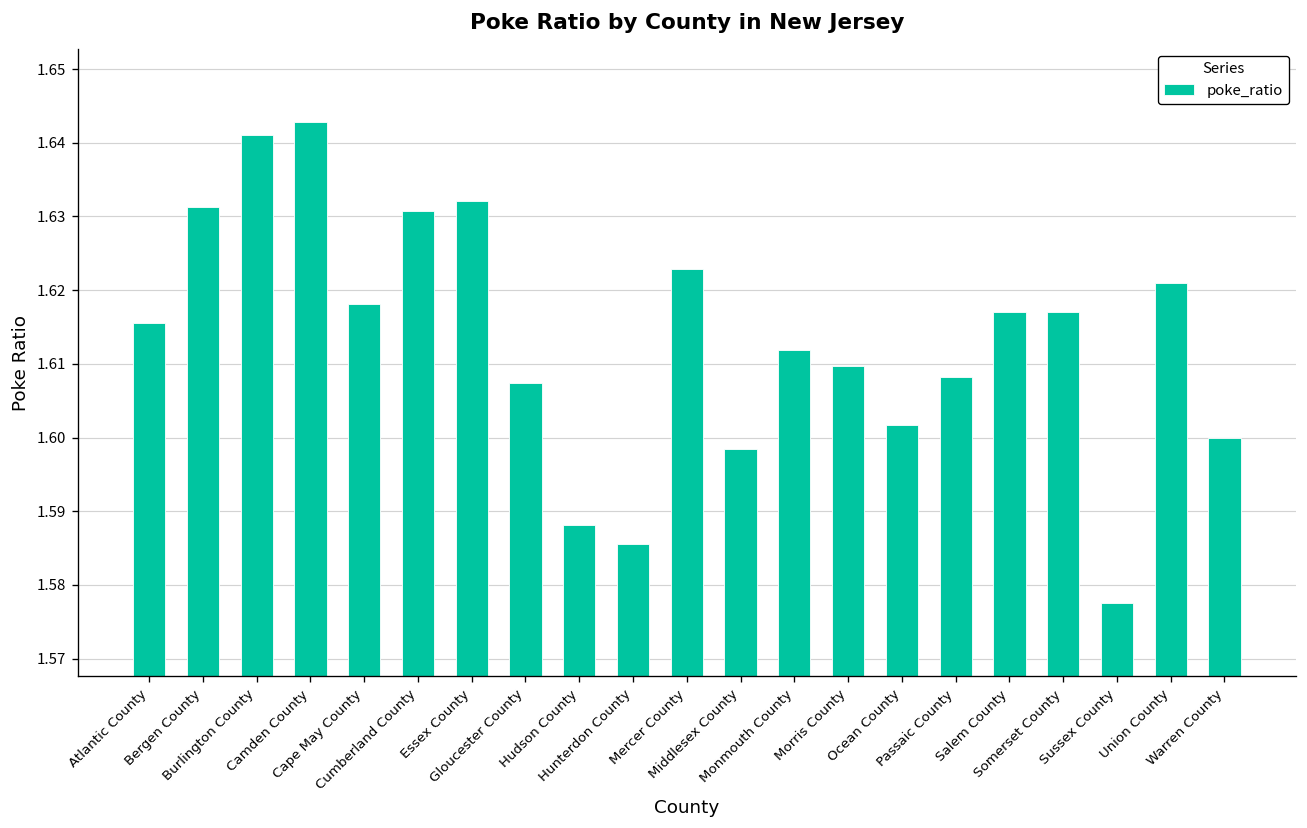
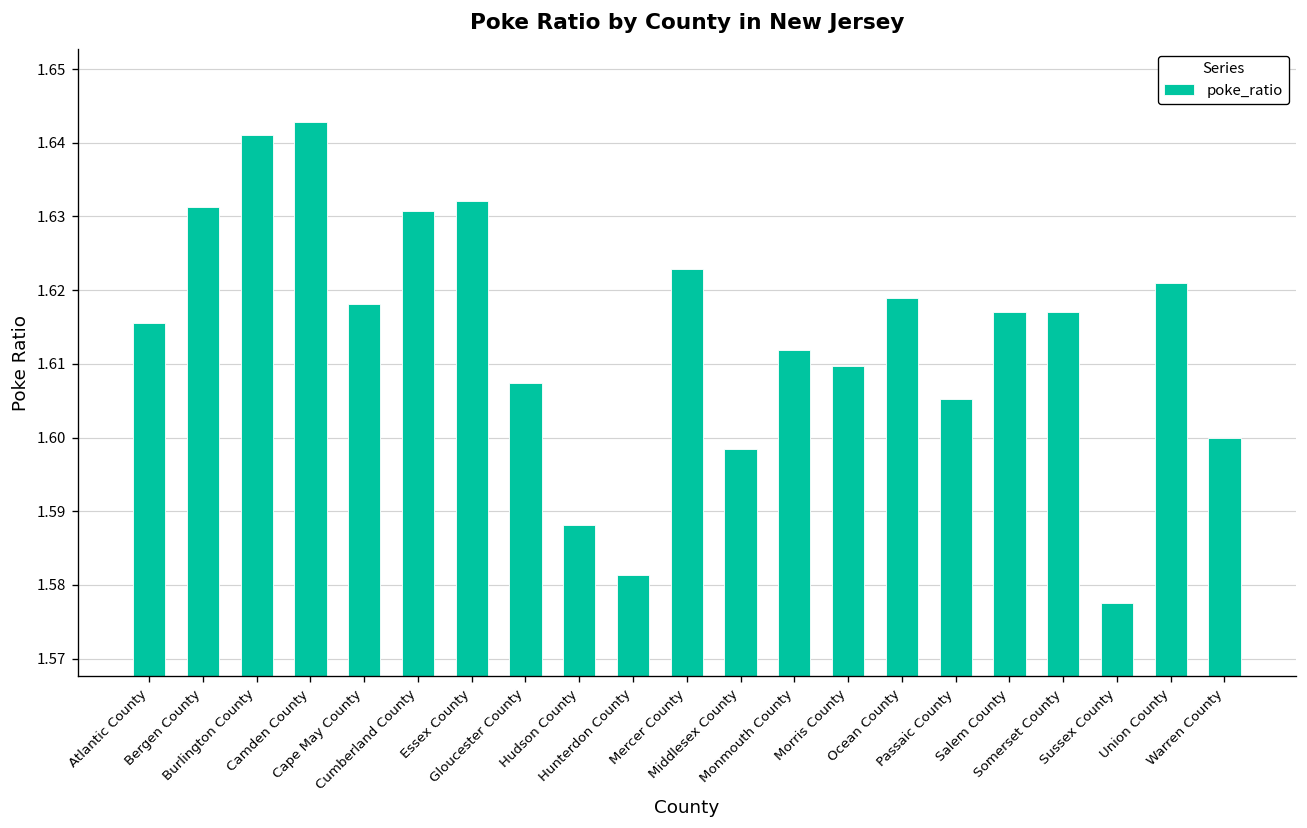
Hunterdon County: 1.585 -> 1.581
Ocean County: 1.602 -> 1.619
Passaic County: 1.608 -> 1.605
